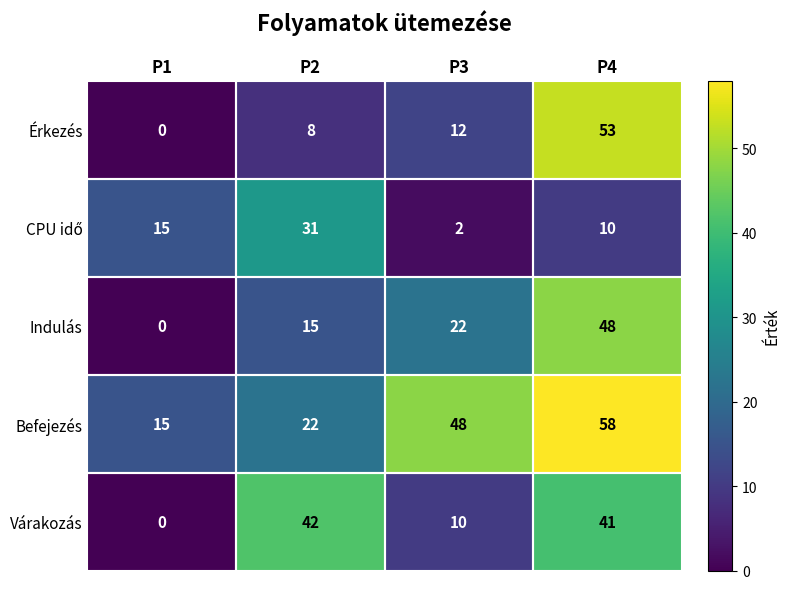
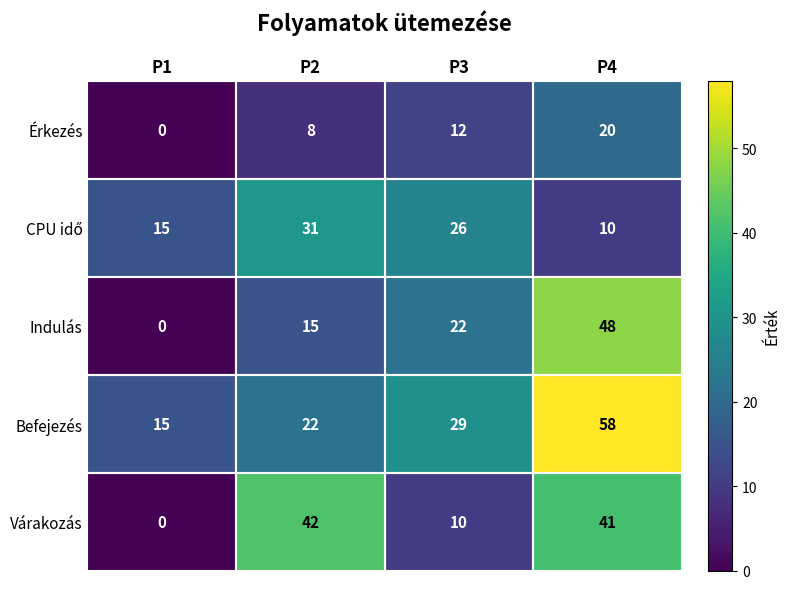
Érkezés, P4: 53 -> 20
CPU idő, P3: 2 -> 26
Befejezés, P3: 48 -> 29
